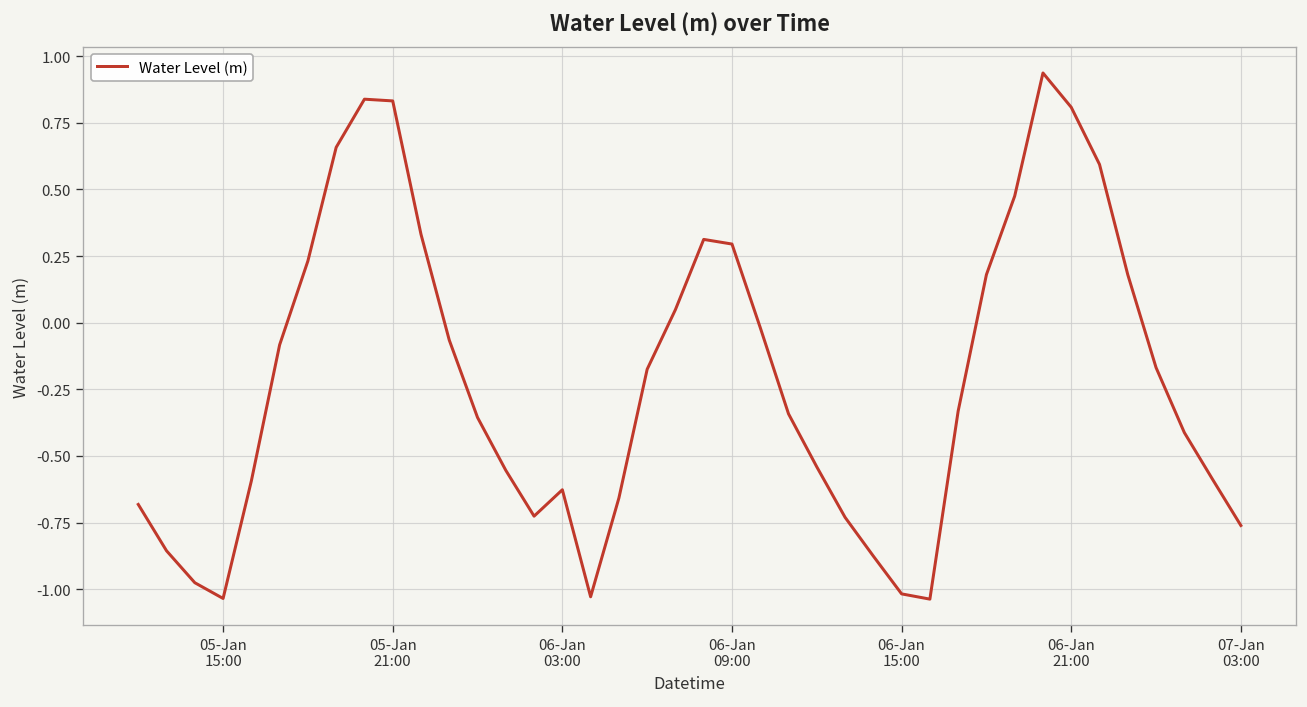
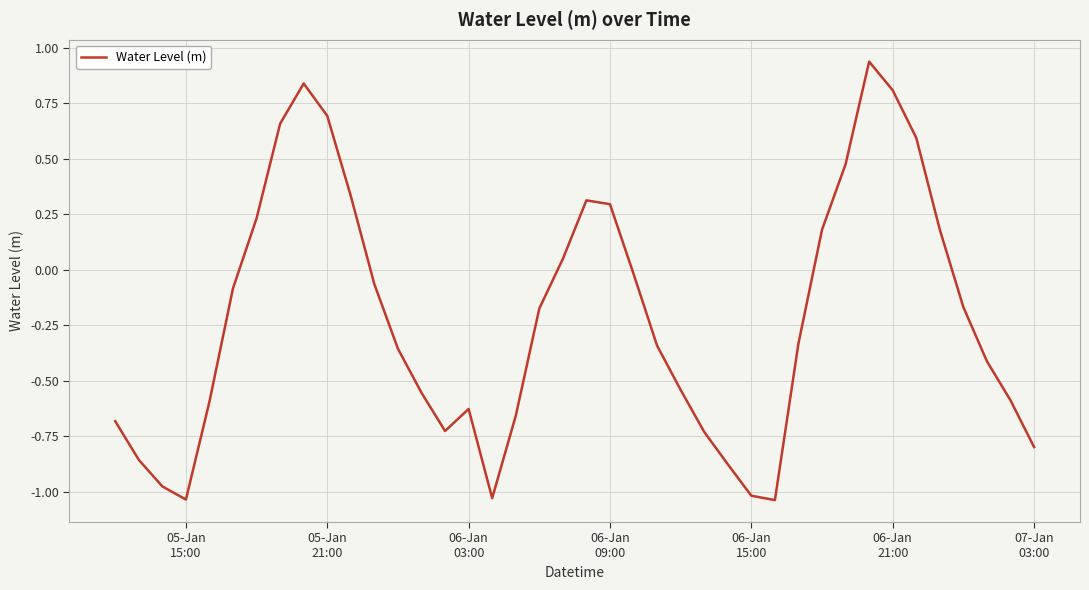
05-Jan 21:00: 0.83 -> 0.69
07-Jan 03:00: -0.76 -> -0.80
